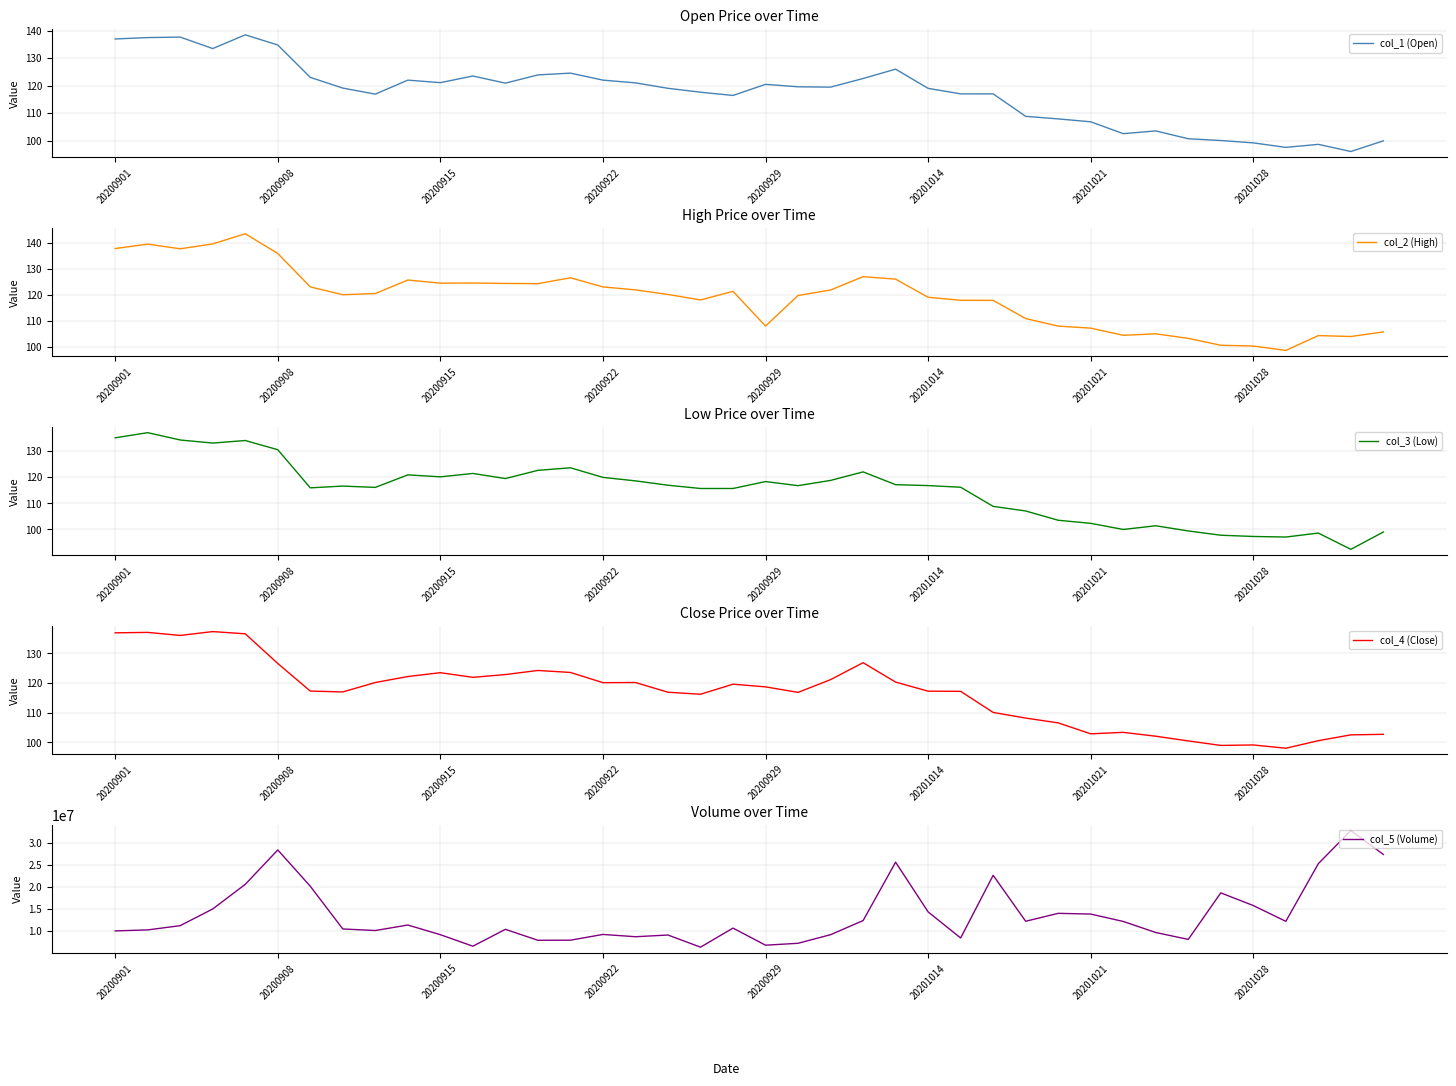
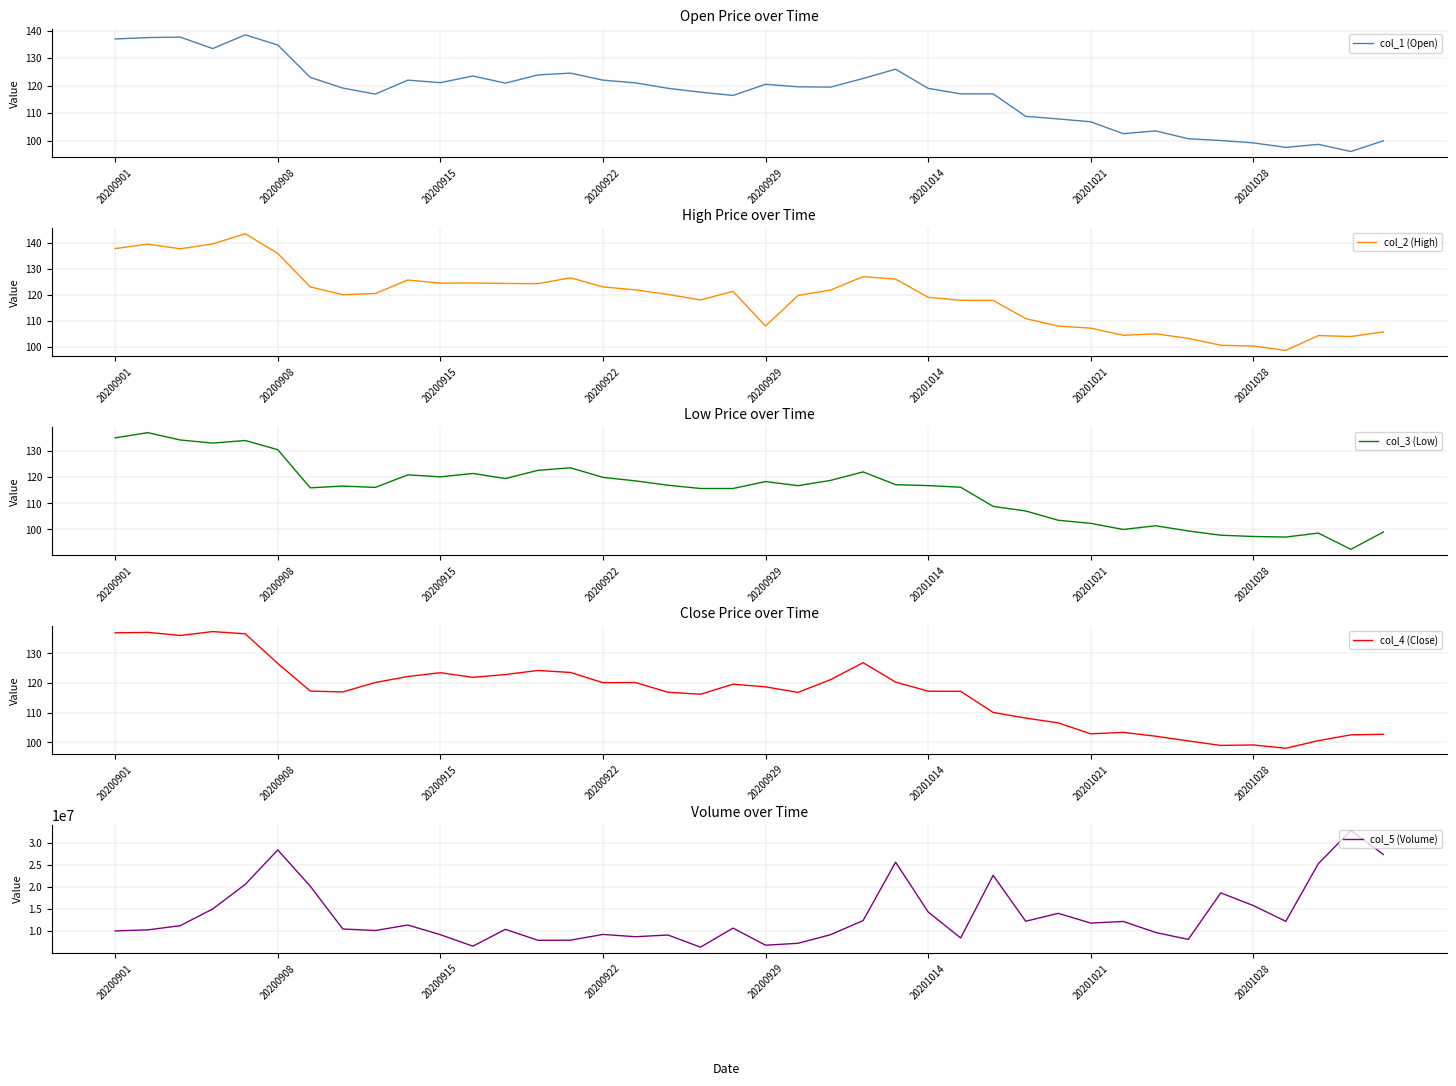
Volume over Time, 20201021: 14000000 -> 12000000
